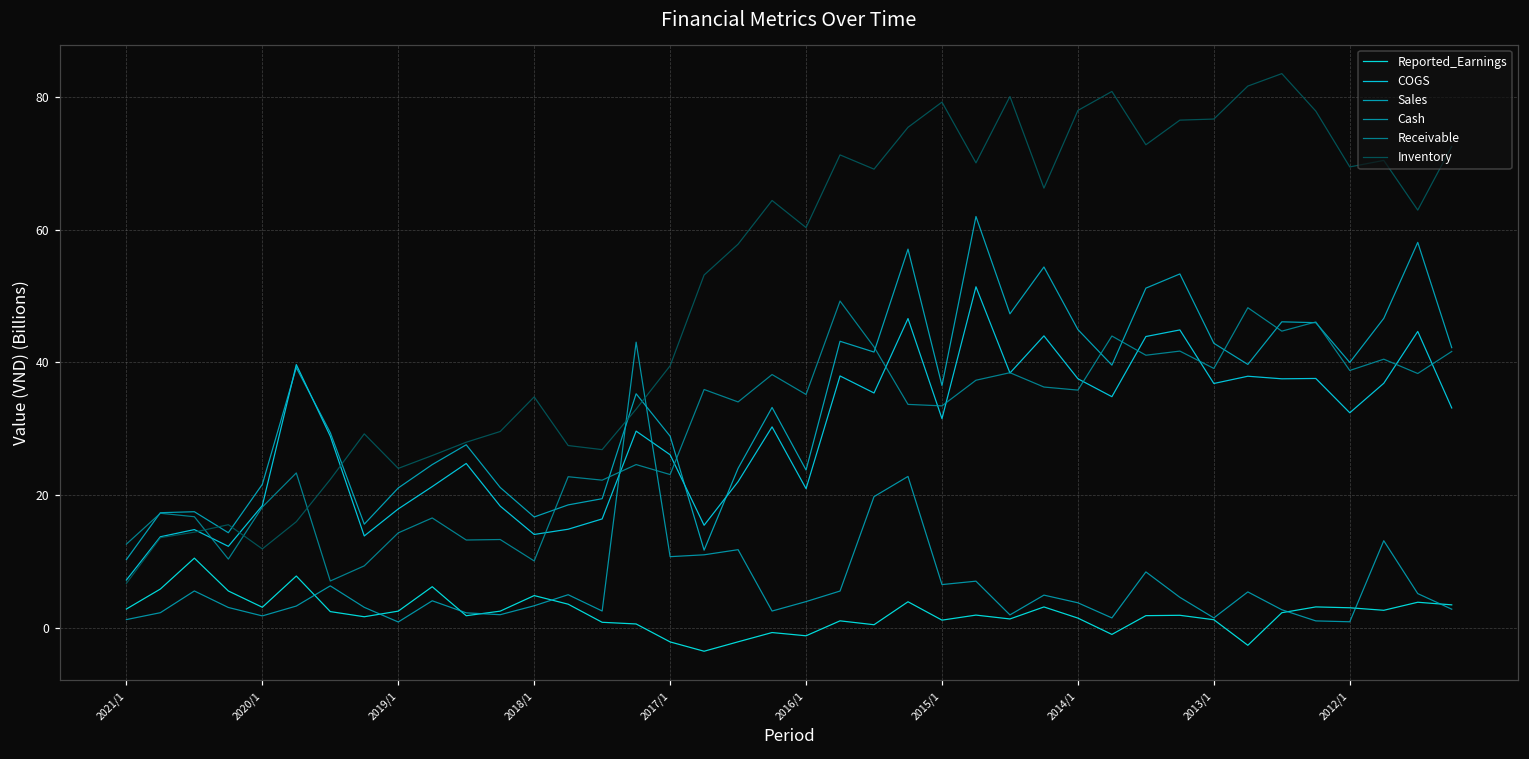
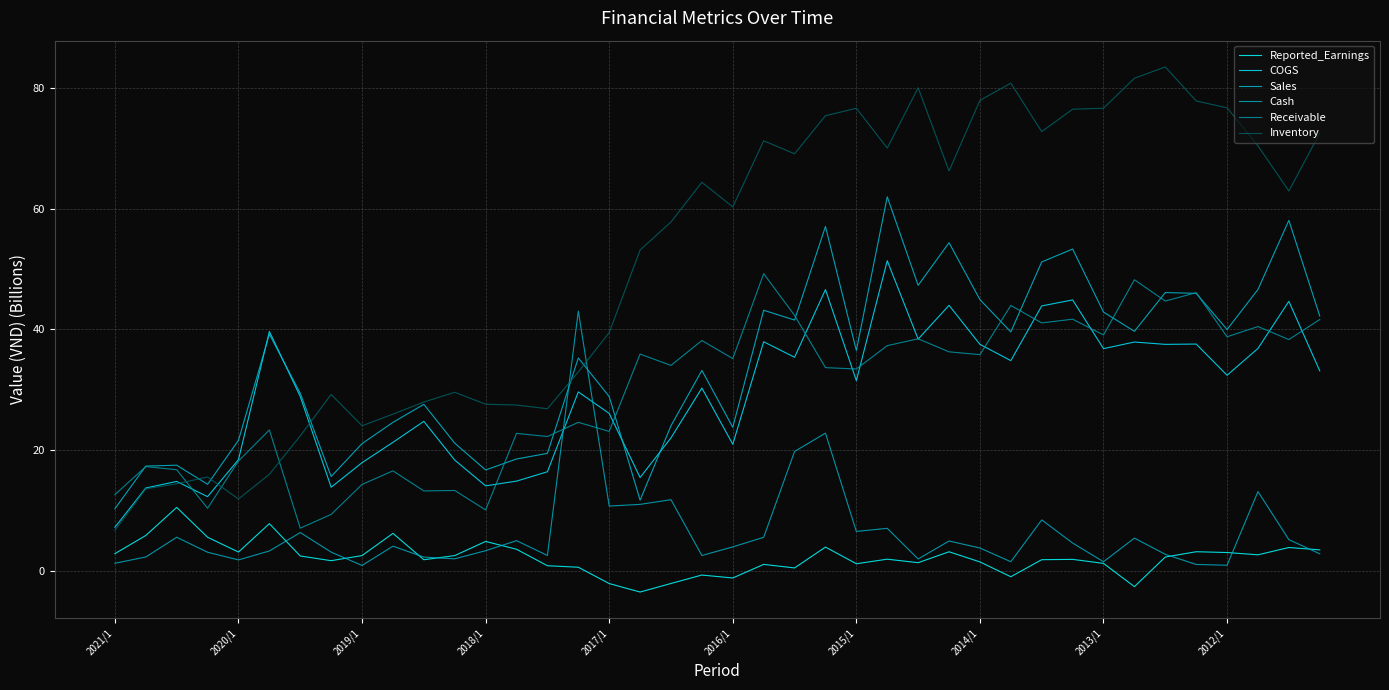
Inventory, 2018/1: 35 -> 28
Inventory, 2015/1: 79 -> 77
Inventory, 2012/1: 69 -> 77
